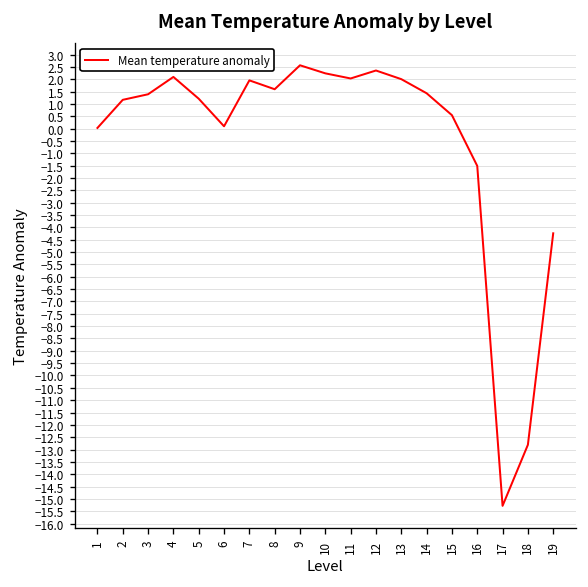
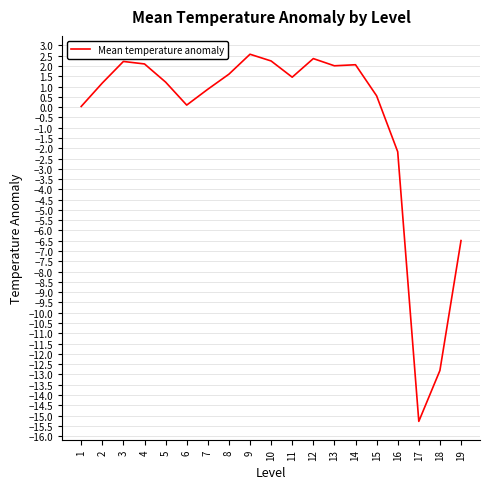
3: 1.4 -> 2.2
7: 2.0 -> 0.9
11: 2.0 -> 1.5
14: 1.4 -> 2.1
16: -1.5 -> -2.2
19: -4.2 -> -6.5
